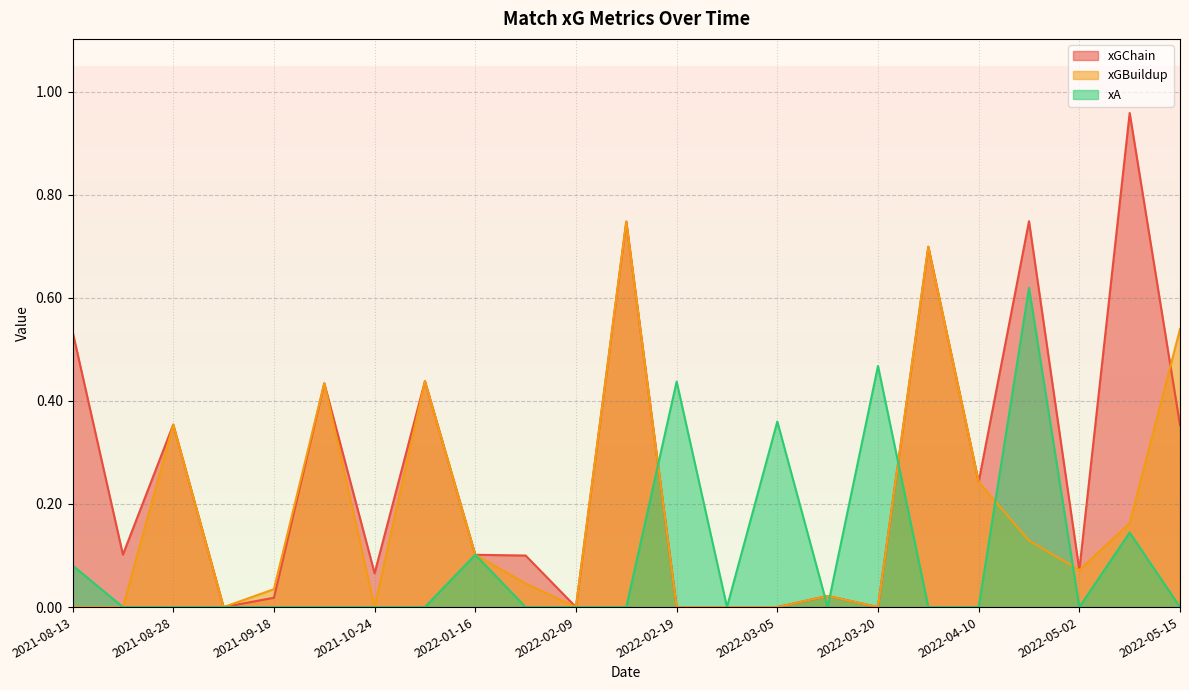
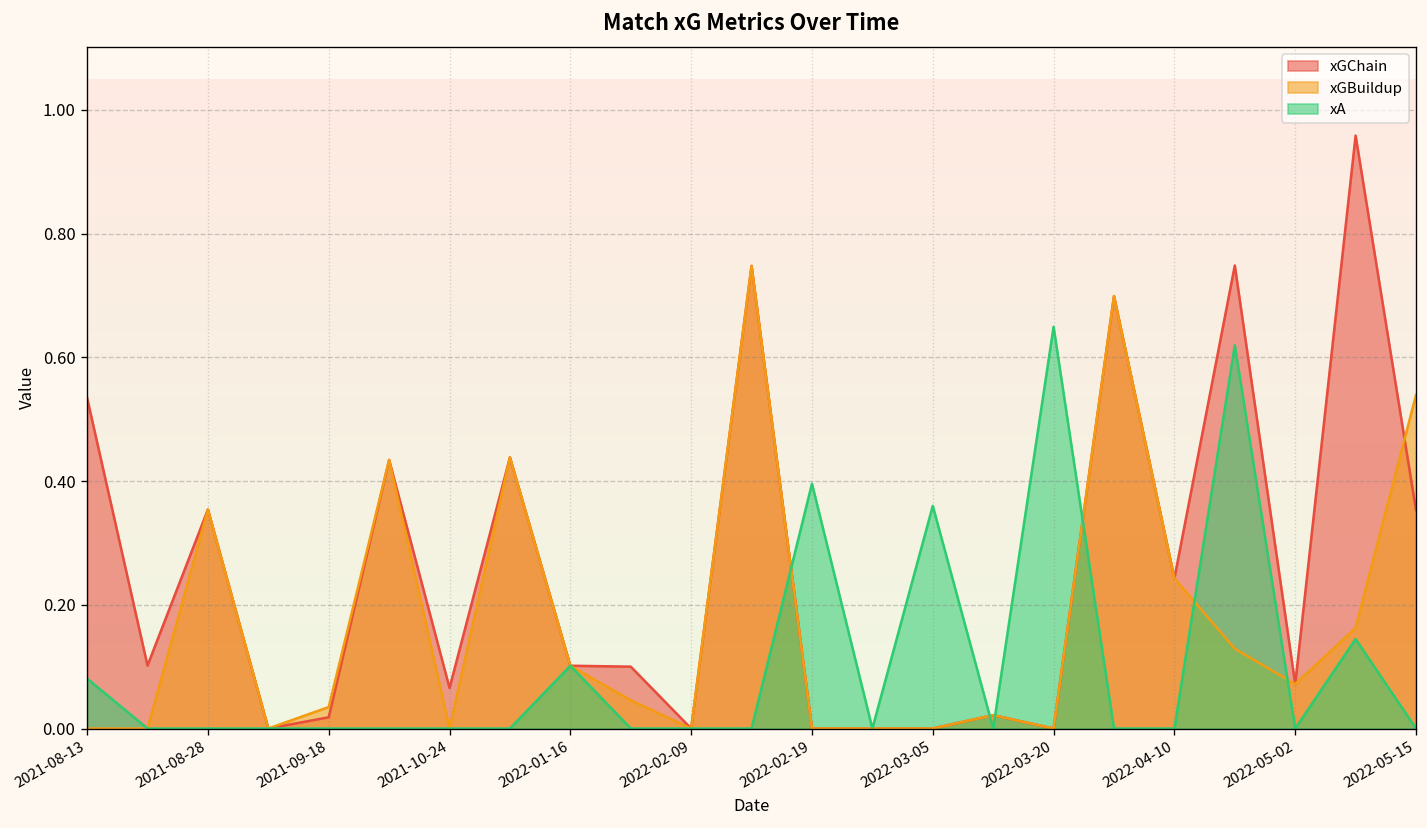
xA, 2022-02-19: 0.44 -> 0.40
xA, 2022-03-20: 0.47 -> 0.65
